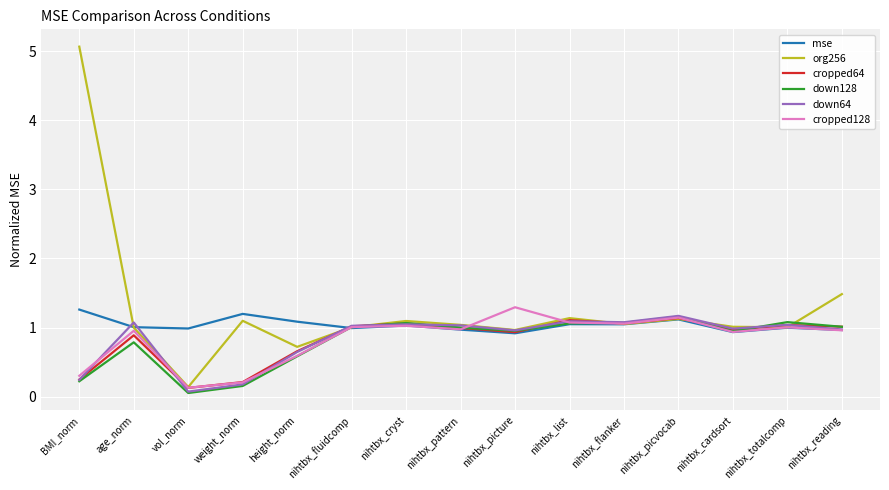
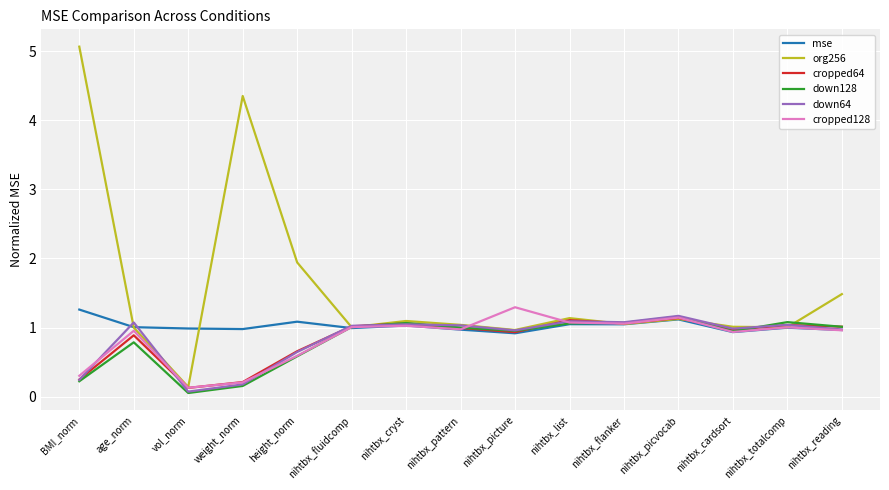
mse, weight_norm: 1.2 -> 1.0
org256, weight_norm: 1.1 -> 4.4
org256, height_norm: 0.7 -> 1.9
